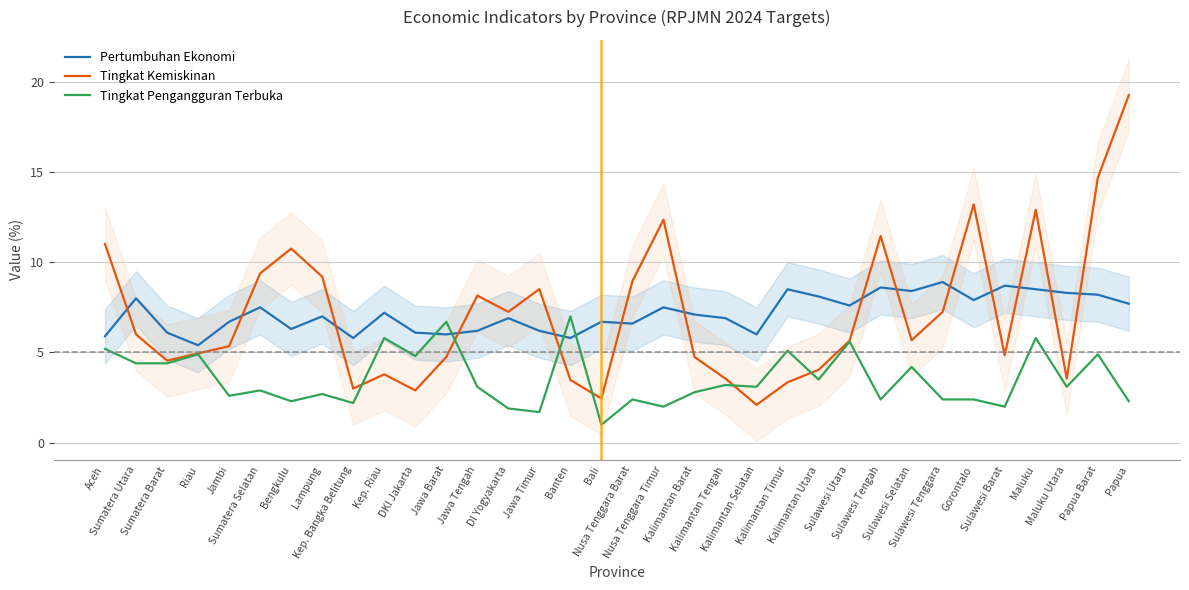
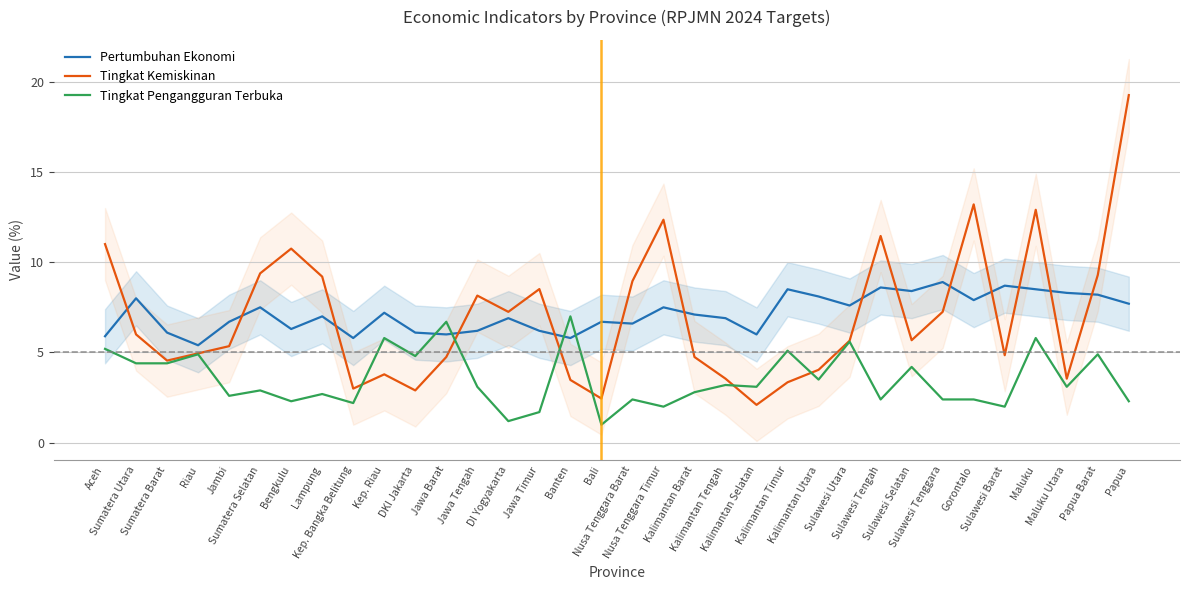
Tingkat Pengangguran Terbuka, DI Yogyakarta: 1.9 -> 1.2
Tingkat Kemiskinan, Papua Barat: 14.7 -> 9.3
